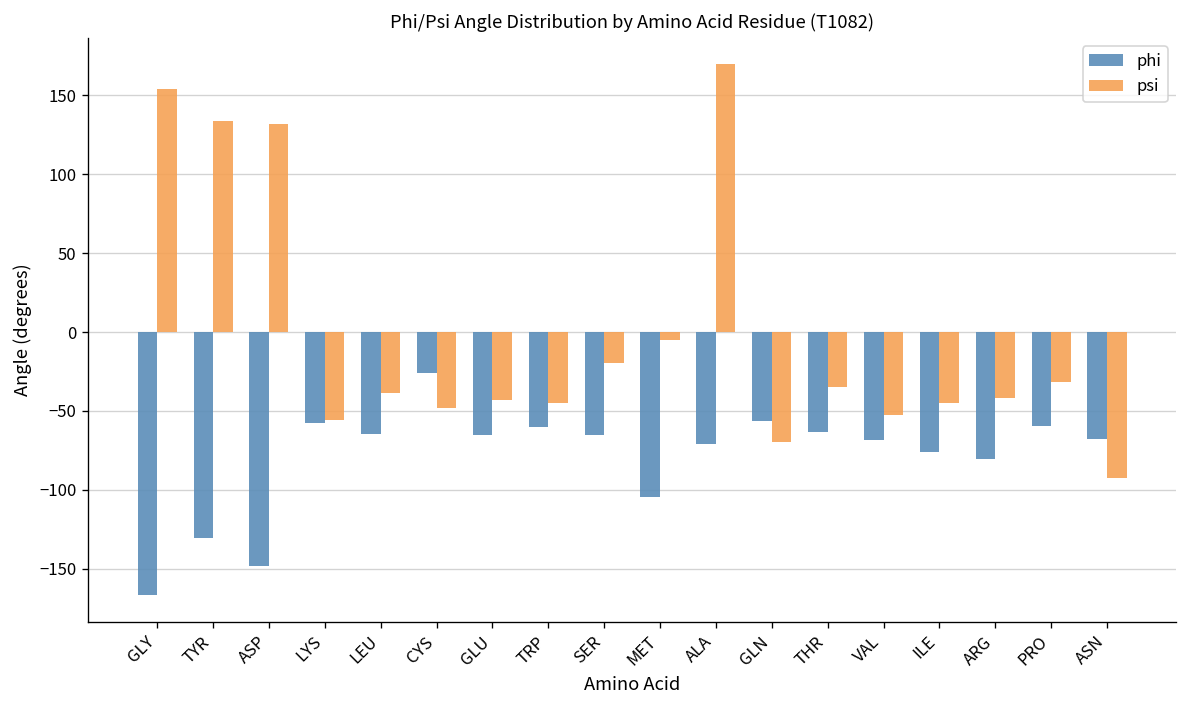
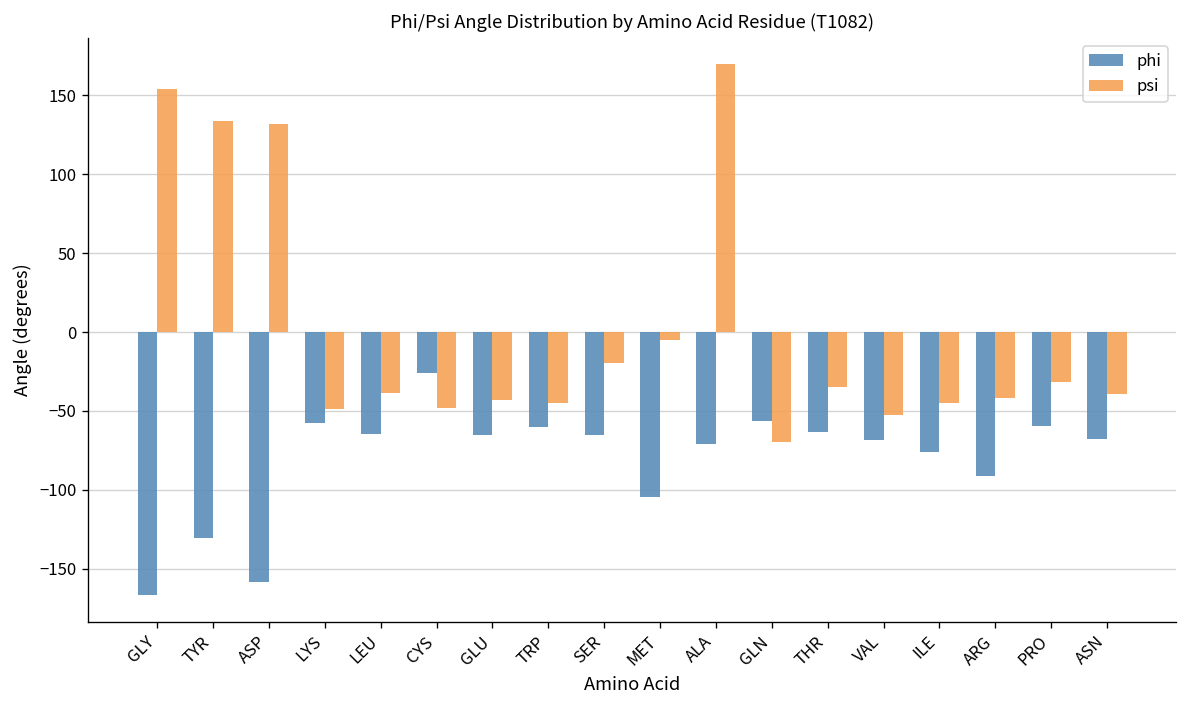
phi, ASP: -148 -> -158
psi, LYS: -56 -> -48
phi, ARG: -80 -> -91
psi, ASN: -92 -> -39
